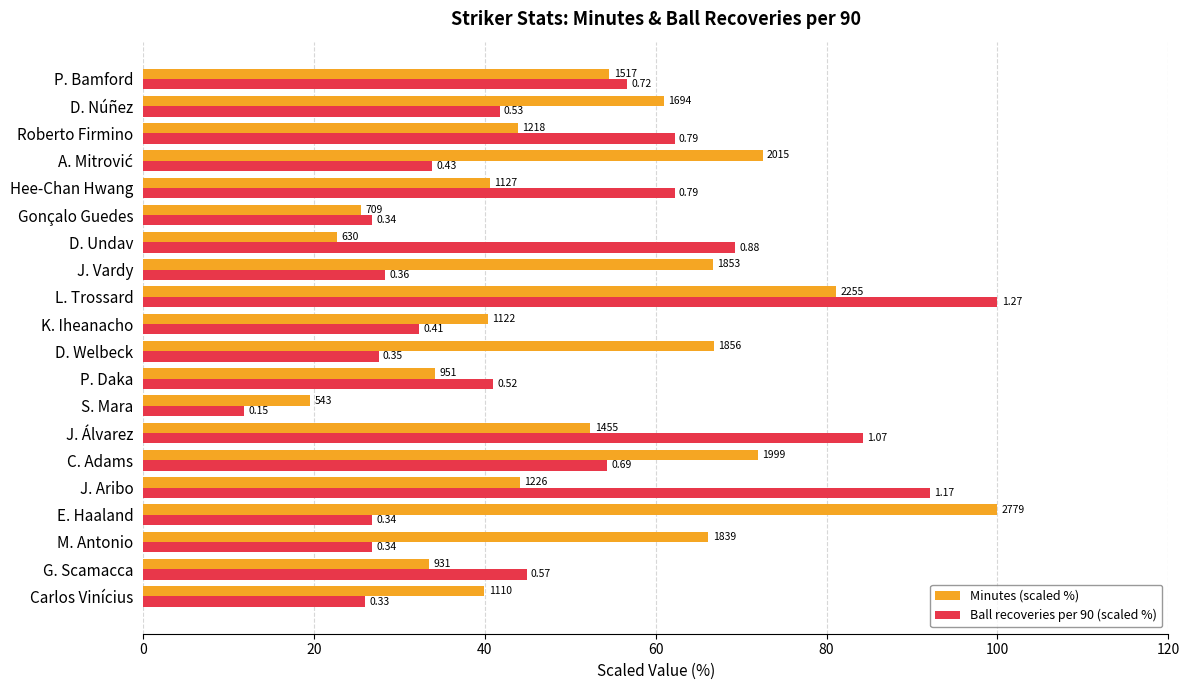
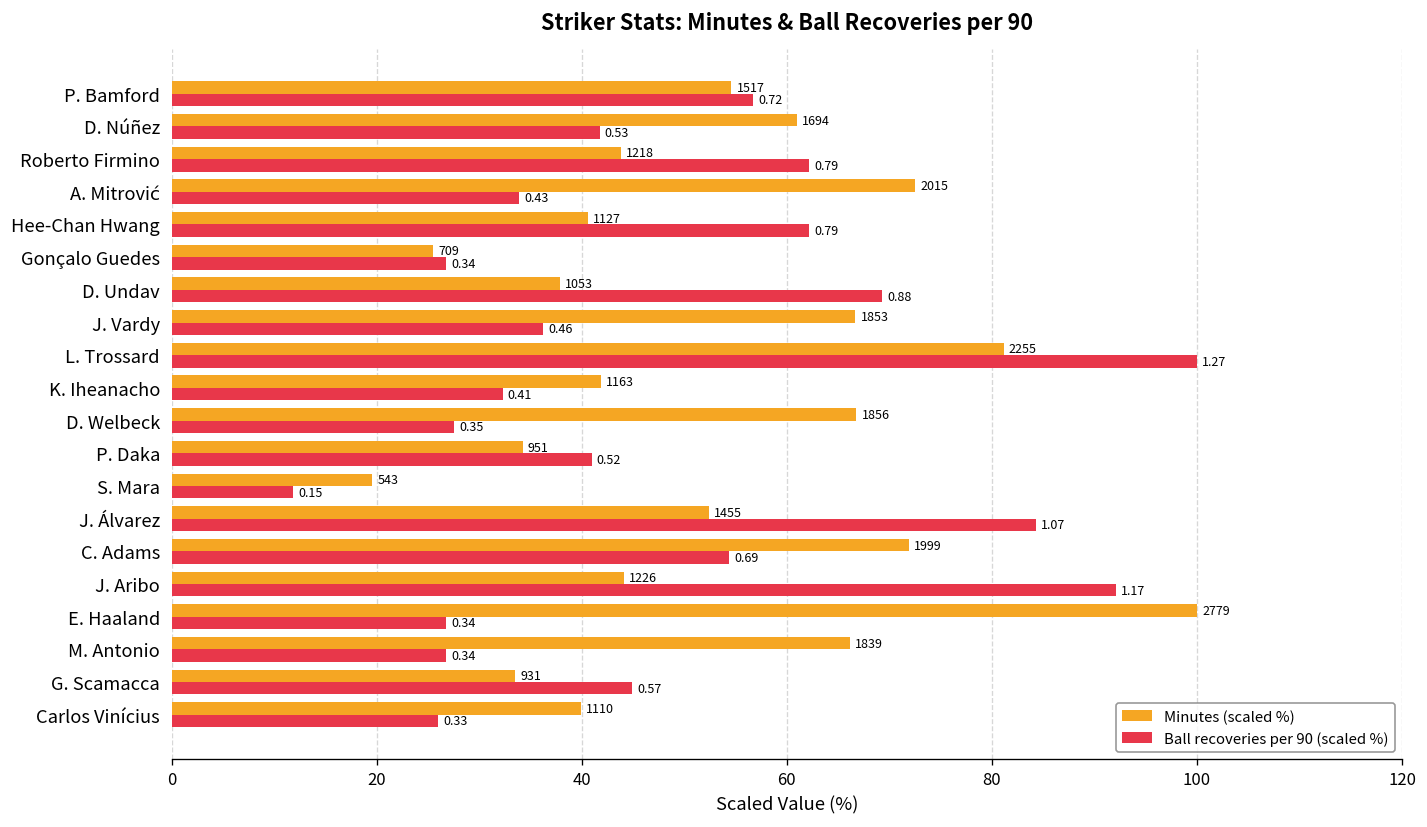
Minutes (scaled %), D. Undav: 630 -> 1053
Ball recoveries per 90 (scaled %), J. Vardy: 0.36 -> 0.46
Minutes (scaled %), K. Iheanacho: 1122 -> 1163
